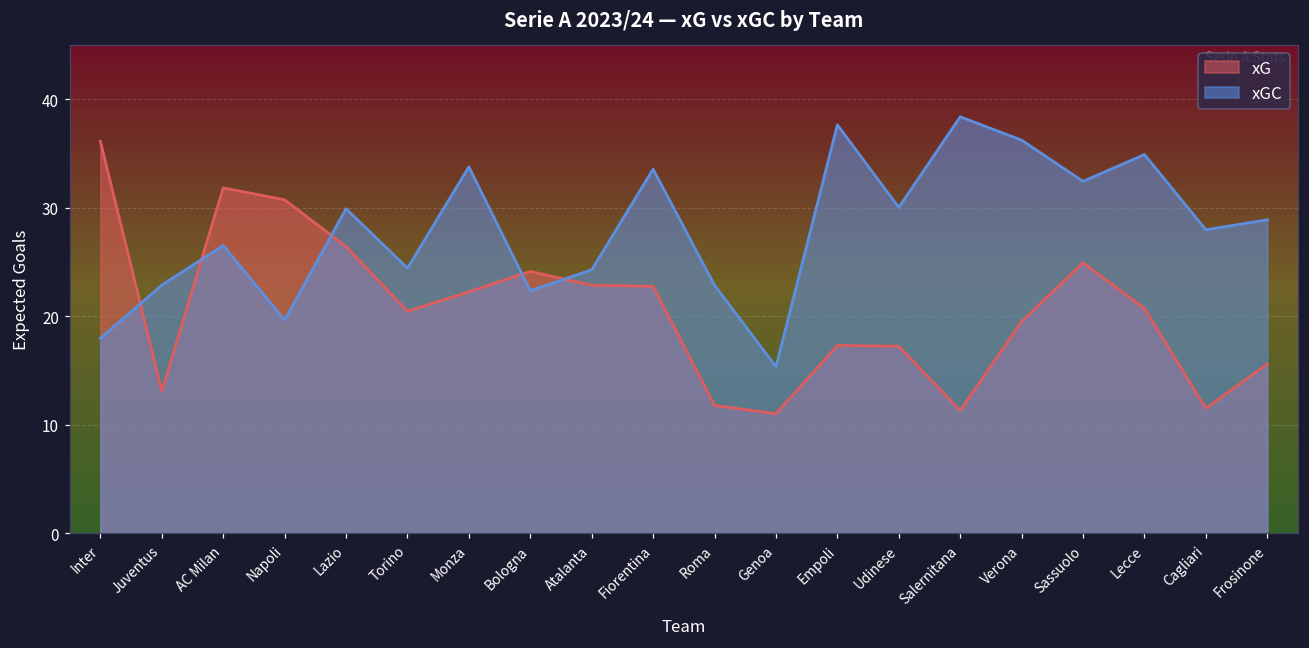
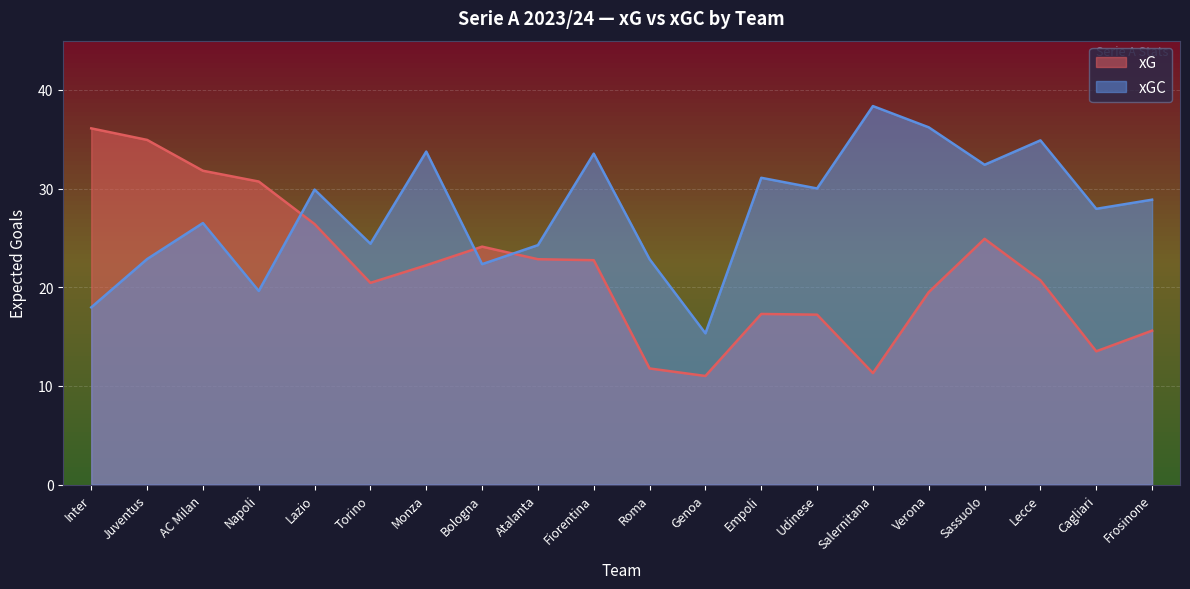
xG, Juventus: 13 -> 35
xGC, Empoli: 38 -> 31
xG, Cagliari: 11 -> 14
